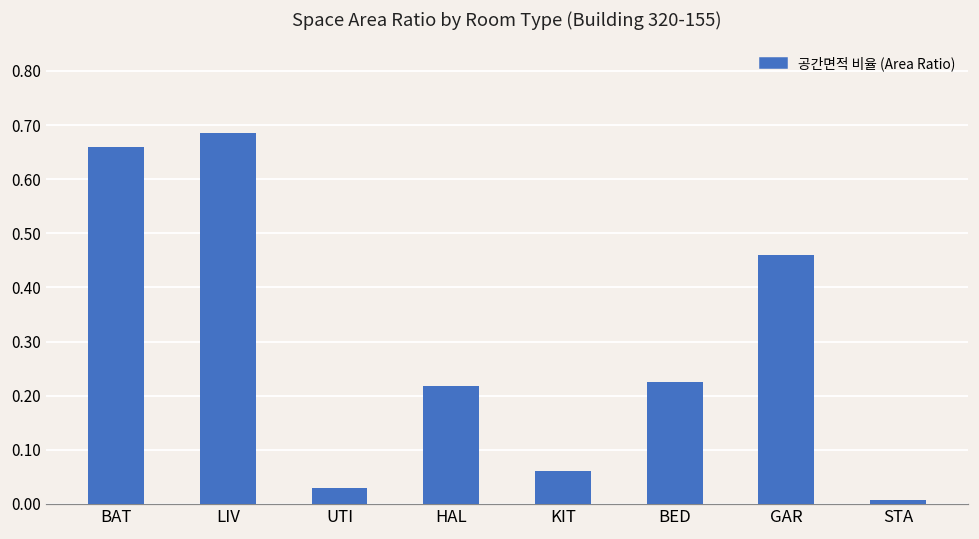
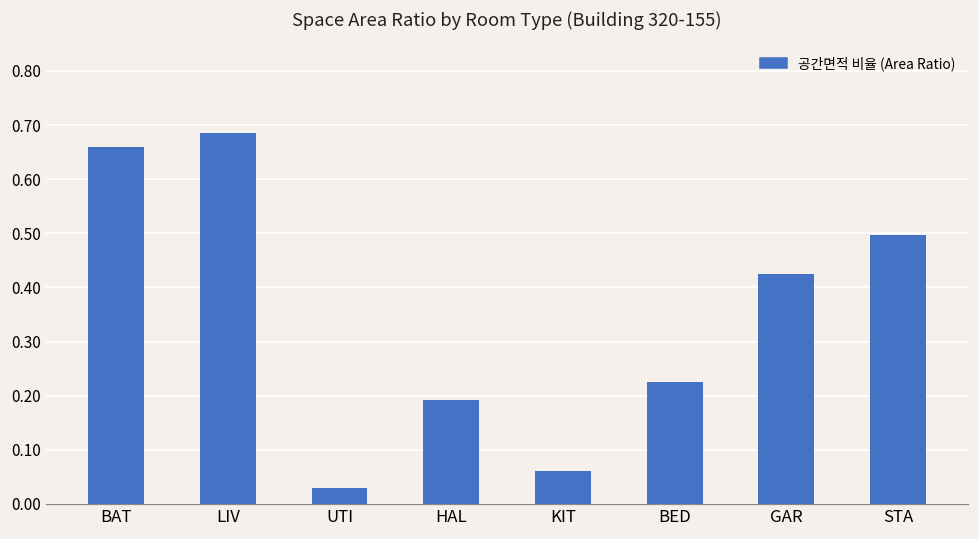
HAL: 0.22 -> 0.19
GAR: 0.46 -> 0.43
STA: 0.01 -> 0.50
